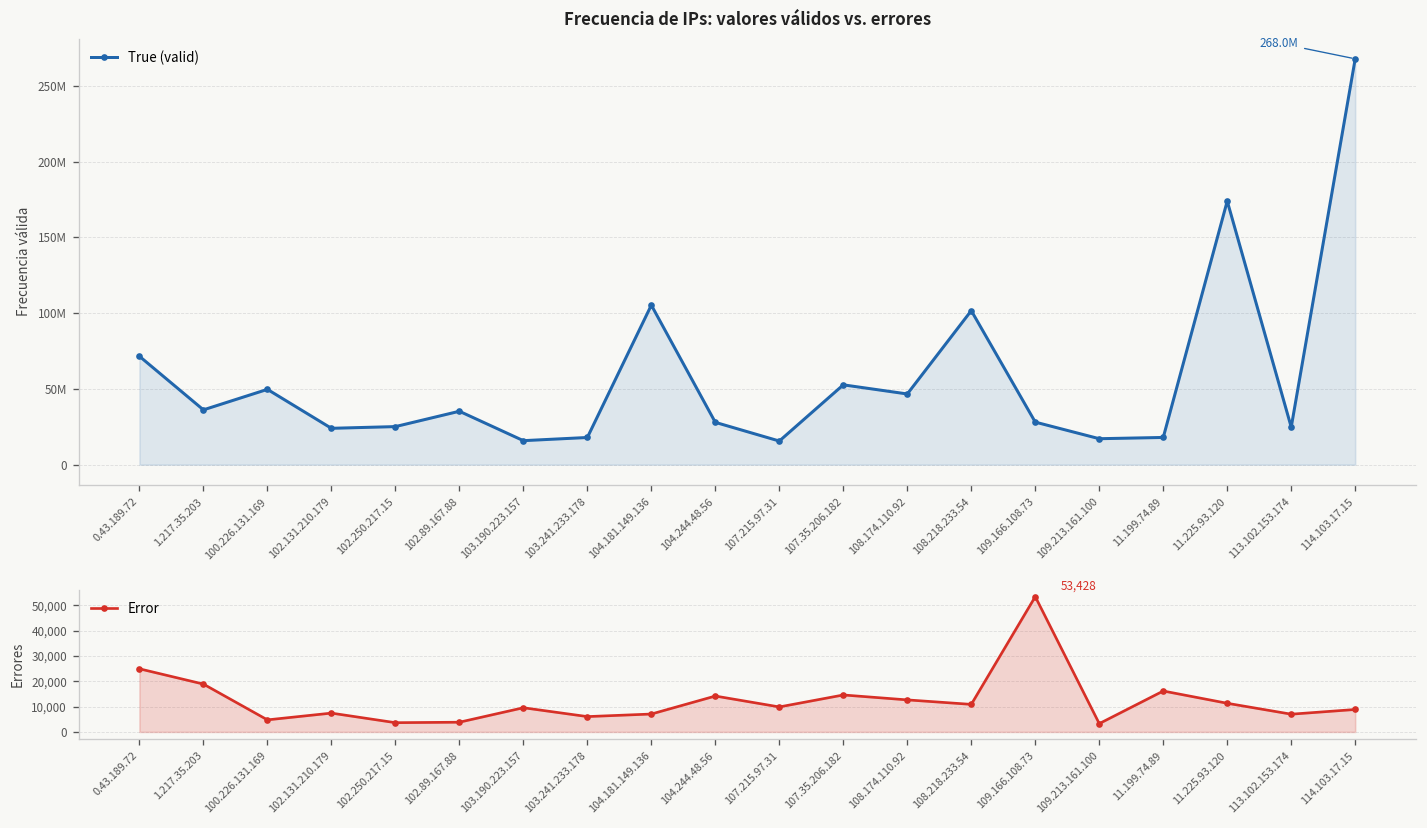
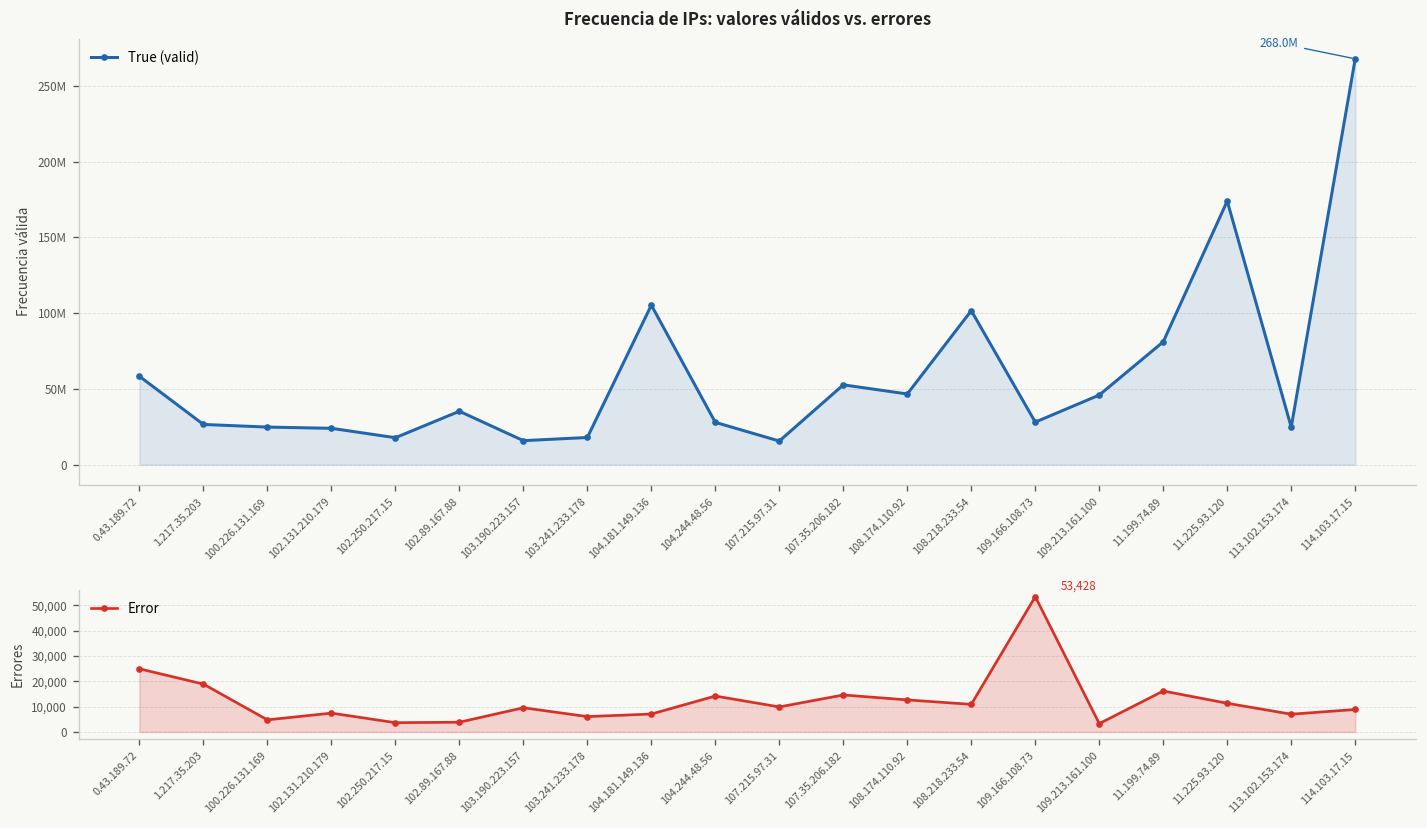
Frecuencia de IPs: valores válidos vs. errores, 0.43.189.72: 72000000 -> 58000000
Frecuencia de IPs: valores válidos vs. errores, 1.217.35.203: 36000000 -> 27000000
Frecuencia de IPs: valores válidos vs. errores, 100.226.131.169: 50000000 -> 25000000
Frecuencia de IPs: valores válidos vs. errores, 102.250.217.15: 25000000 -> 18000000
Frecuencia de IPs: valores válidos vs. errores, 109.213.161.100: 17000000 -> 46000000
Frecuencia de IPs: valores válidos vs. errores, 11.199.74.89: 18000000 -> 81000000
